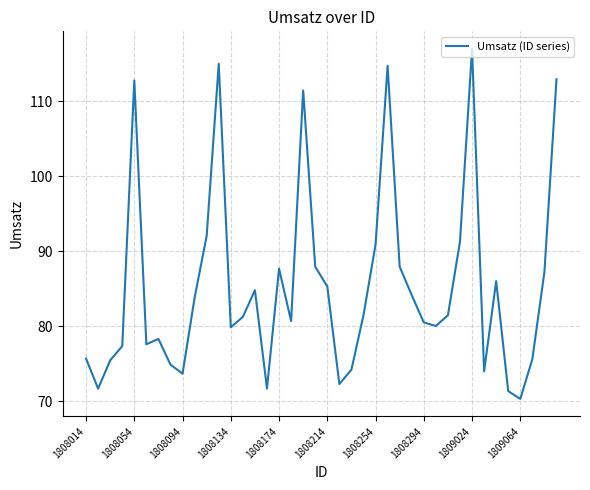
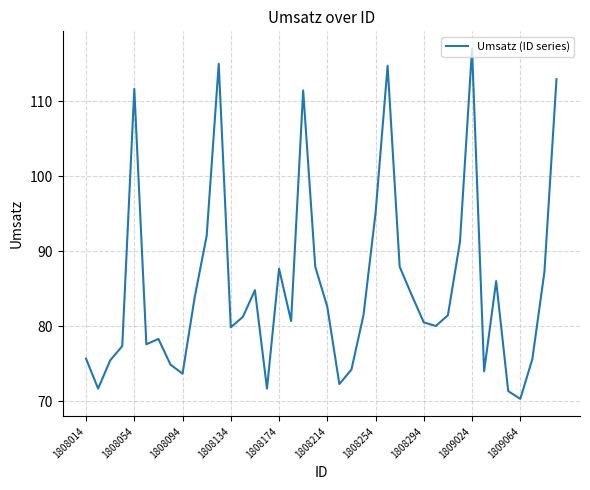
1808054: 113 -> 112
1808214: 85 -> 83
1808254: 91 -> 95
